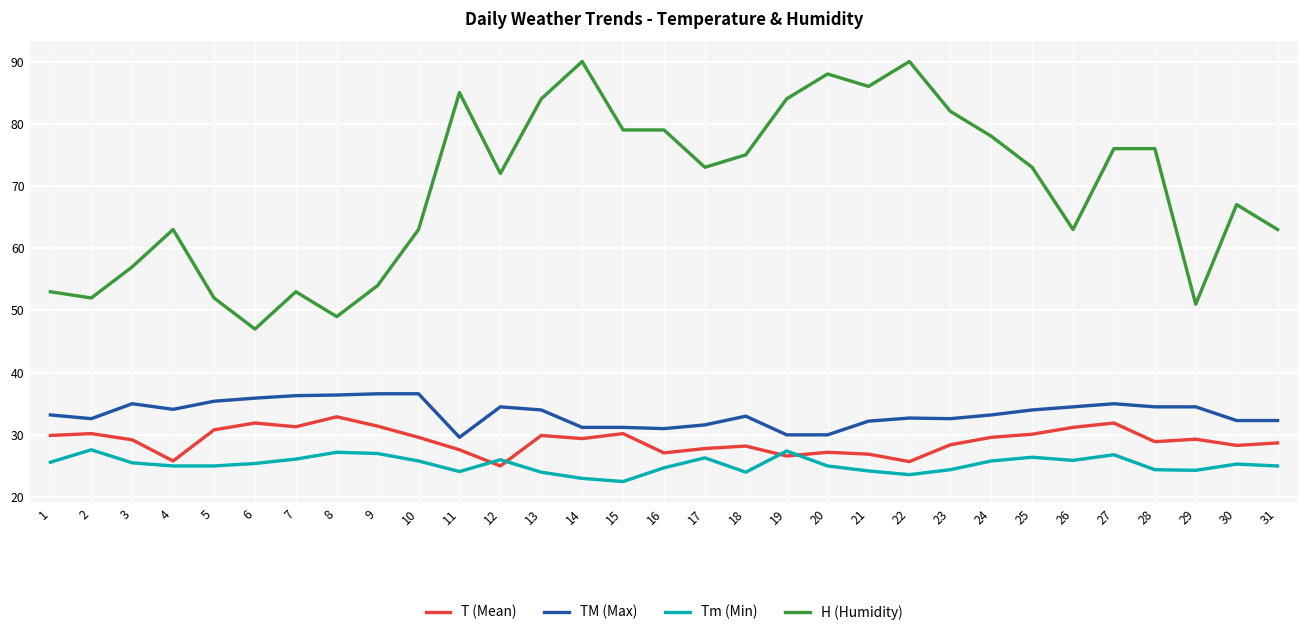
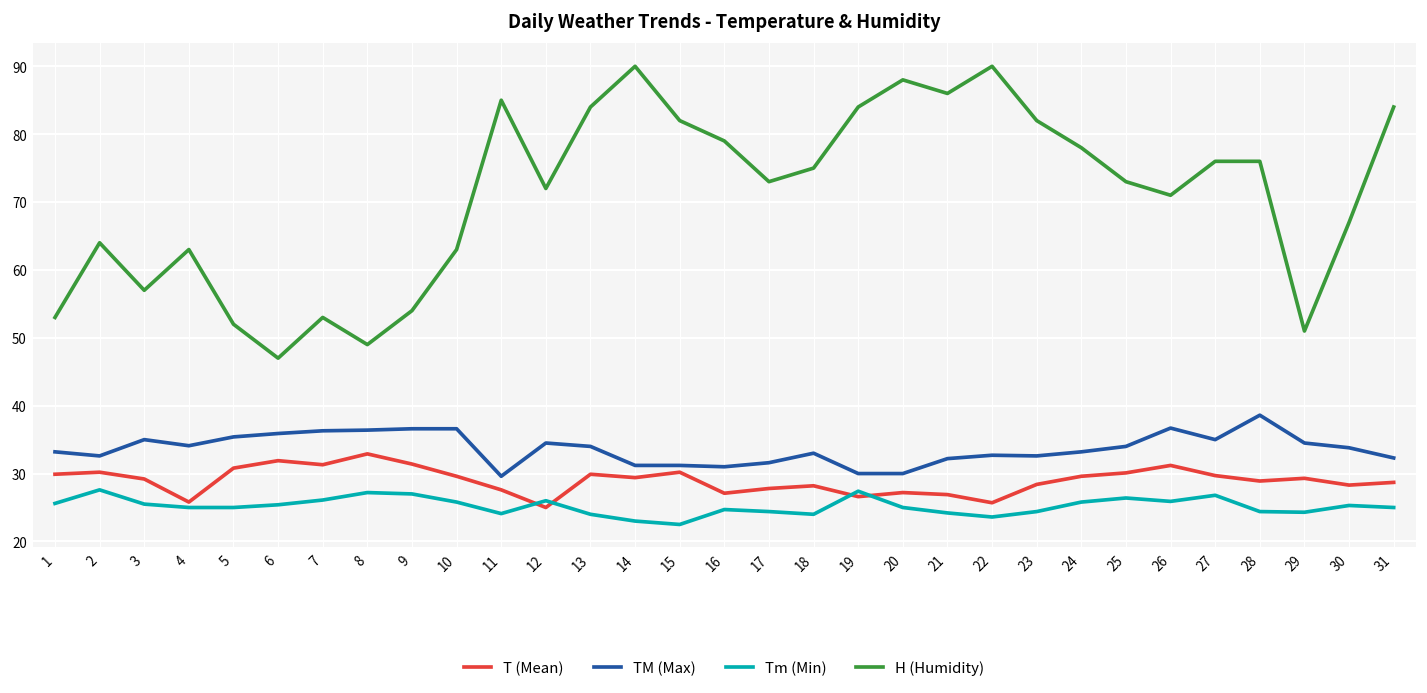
H (Humidity), 2: 52 -> 64
H (Humidity), 15: 79 -> 82
Tm (Min), 17: 26 -> 24
TM (Max), 26: 35 -> 37
H (Humidity), 26: 63 -> 71
T (Mean), 27: 32 -> 30
TM (Max), 28: 35 -> 39
TM (Max), 30: 32 -> 34
H (Humidity), 31: 63 -> 84
